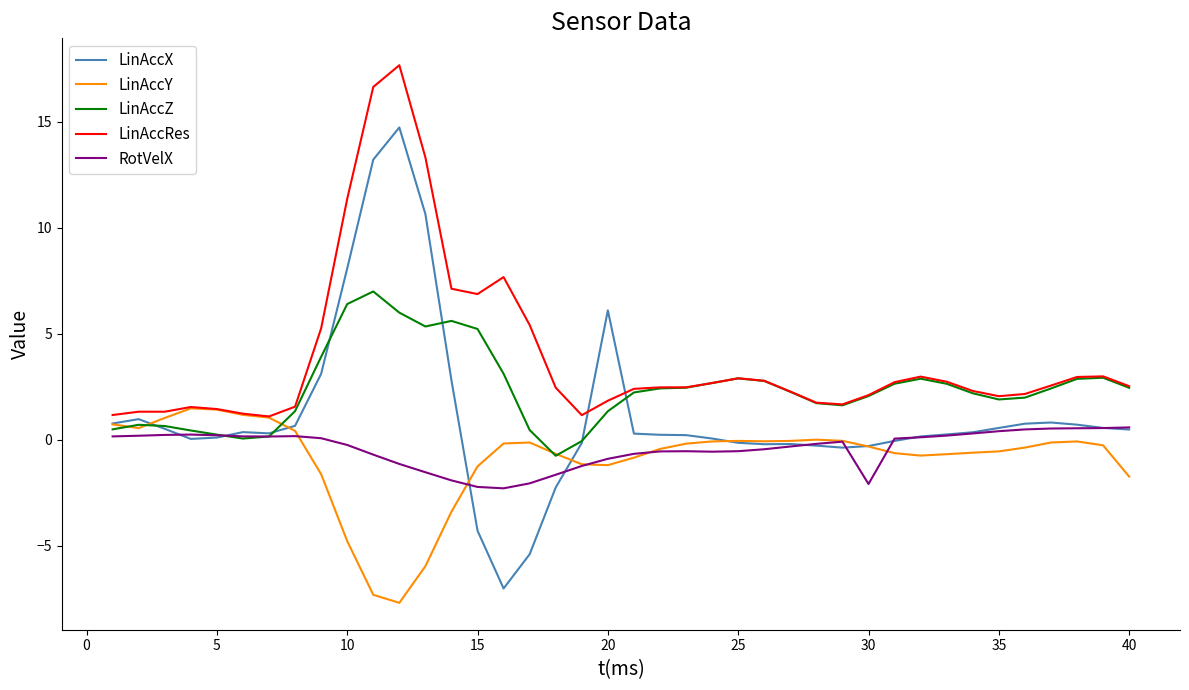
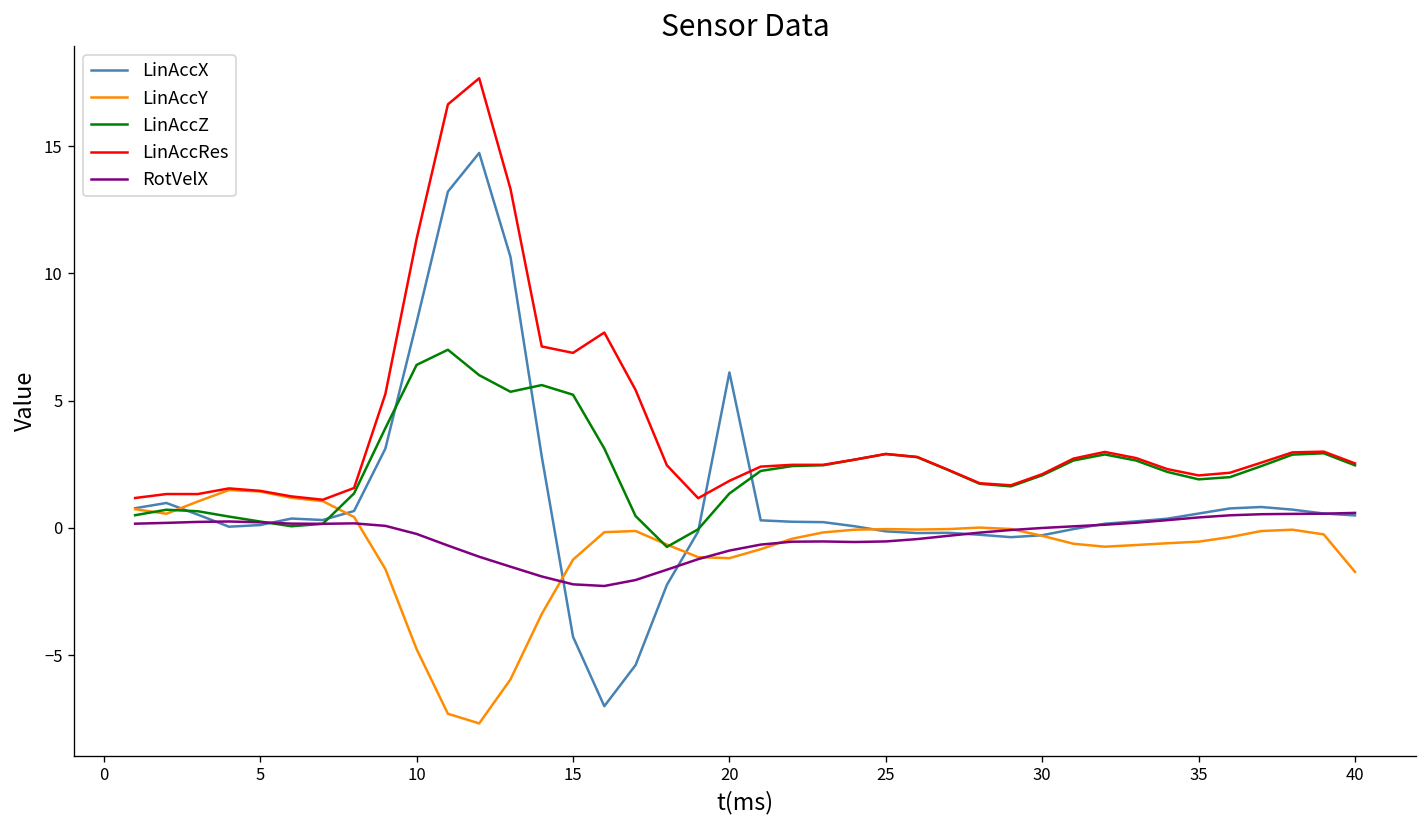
RotVelX, 30: -2.1 -> 0.0
